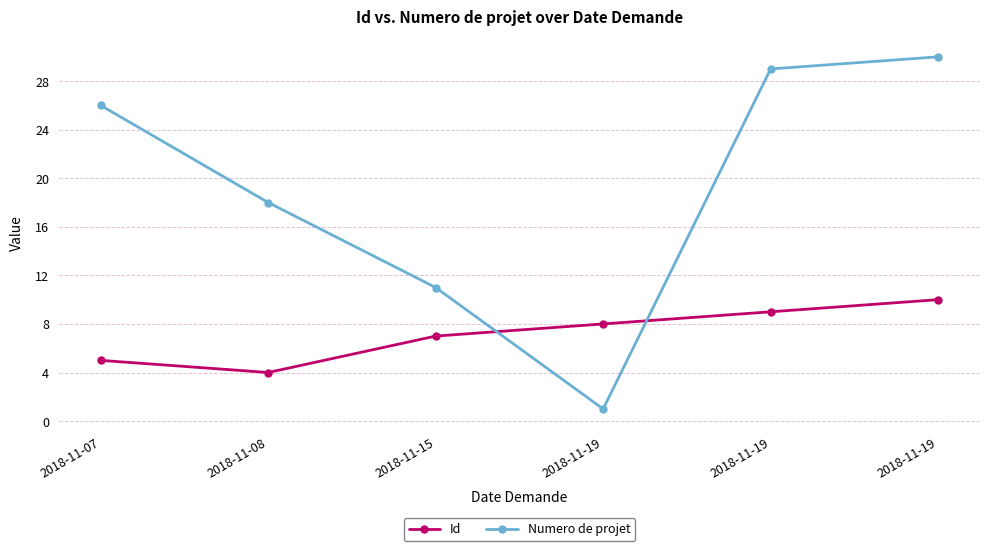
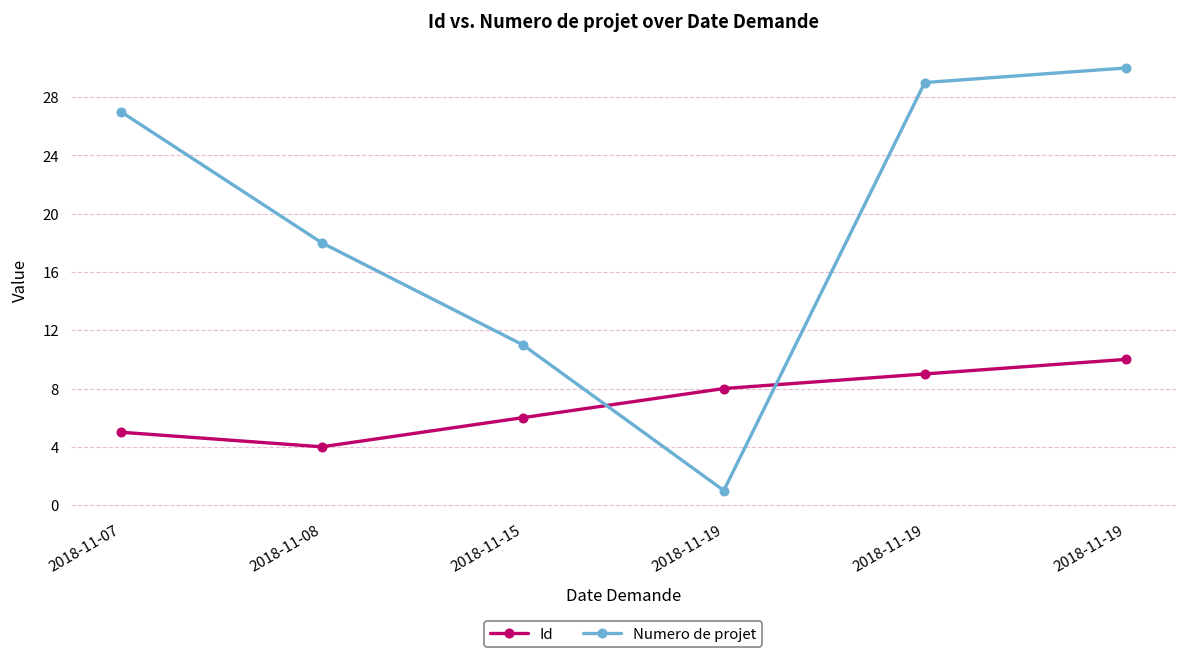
Numero de projet, 2018-11-07: 26 -> 27
Id, 2018-11-15: 7 -> 6
